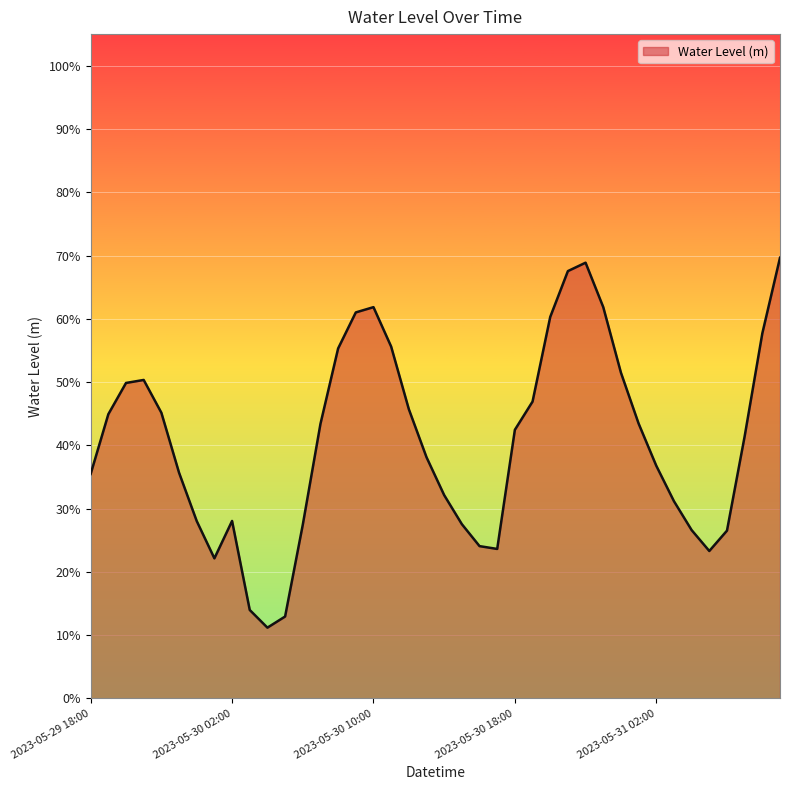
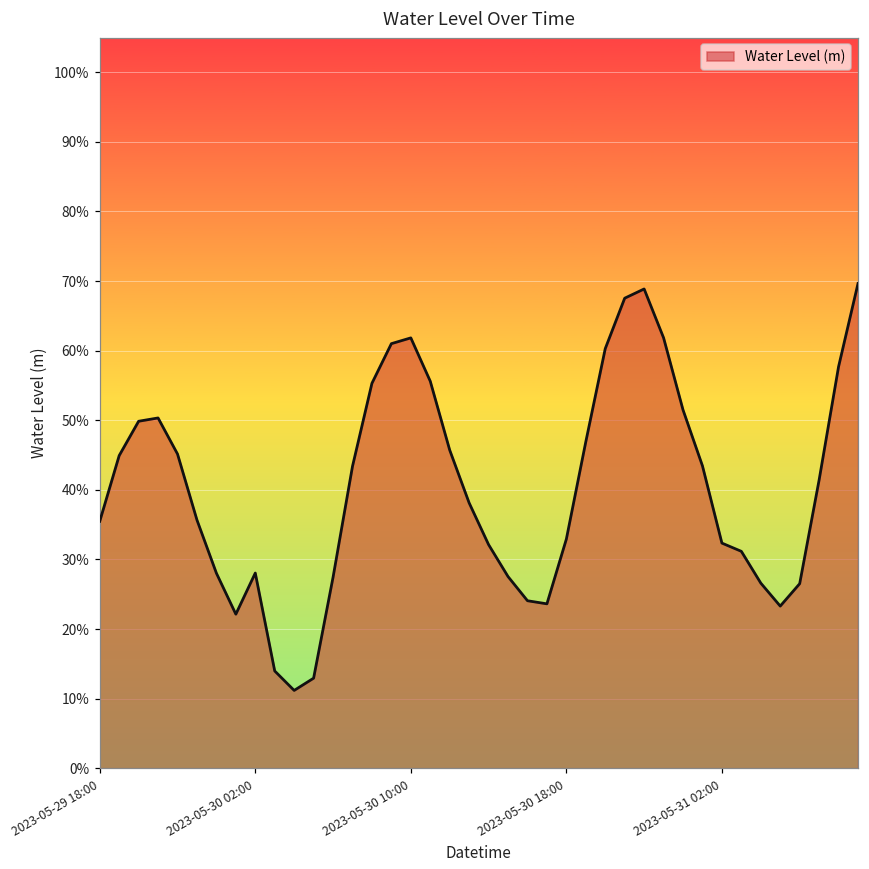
2023-05-30 18:00: 42% -> 33%
2023-05-31 02:00: 37% -> 32%
